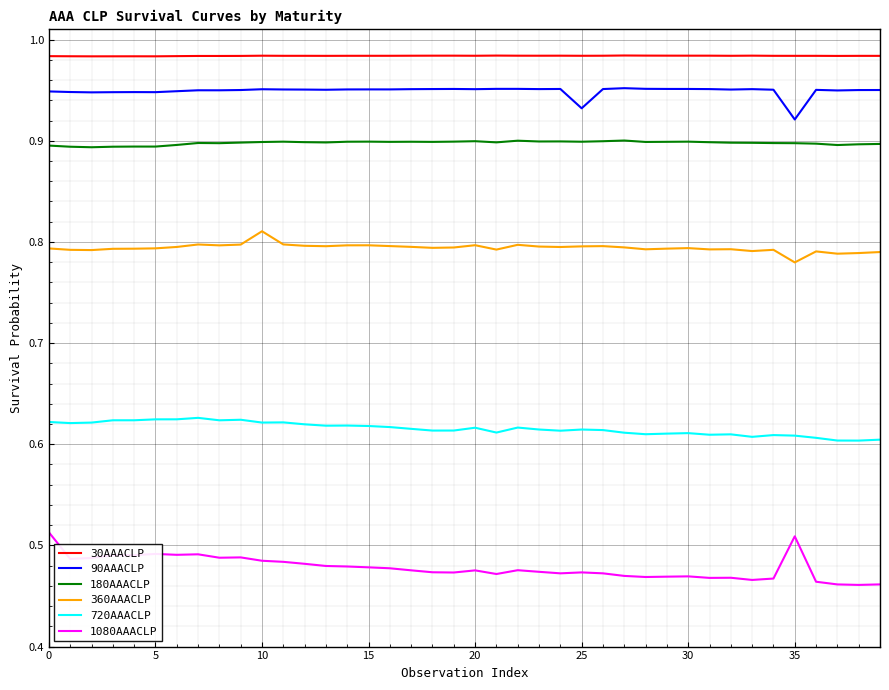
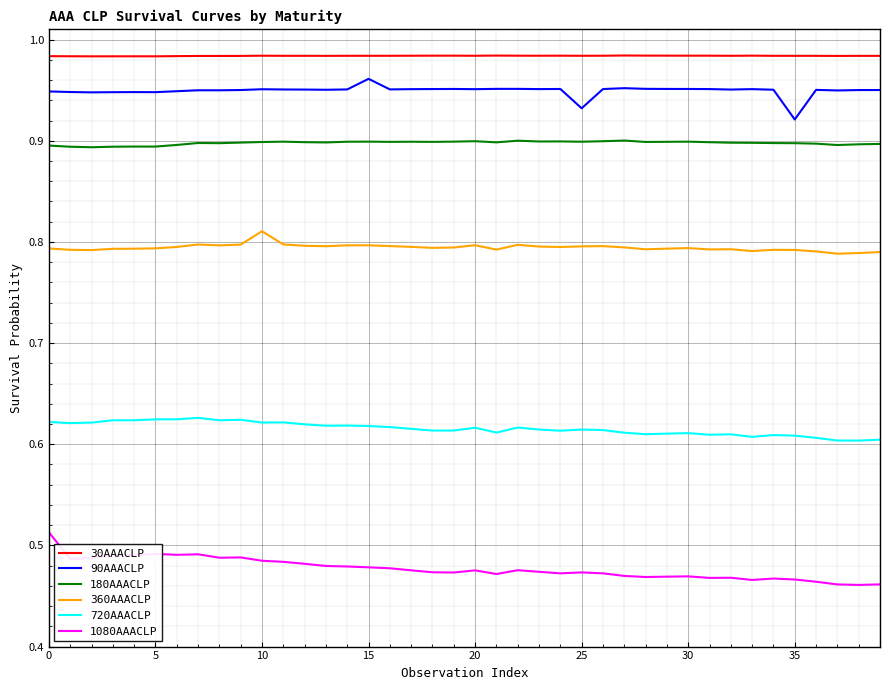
90AAACLP, 15: 0.951 -> 0.961
360AAACLP, 35: 0.780 -> 0.792
1080AAACLP, 35: 0.509 -> 0.466
